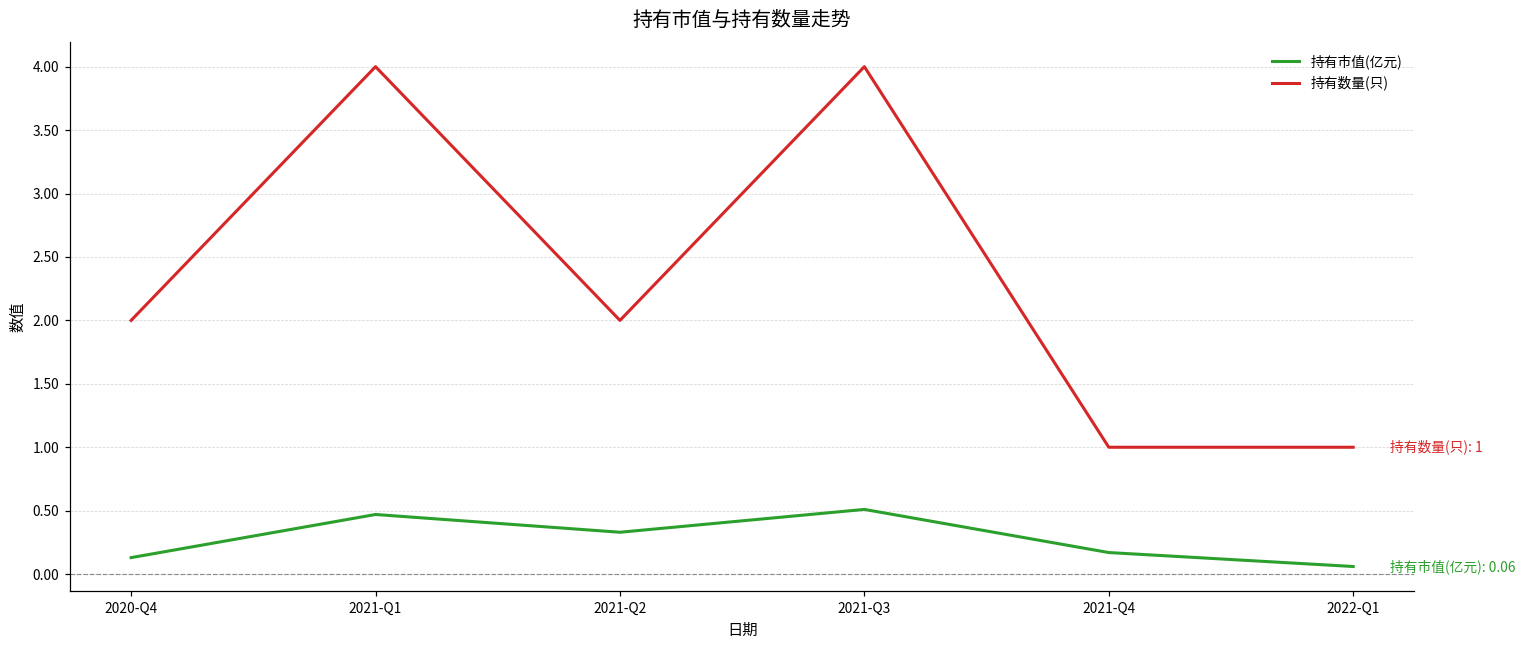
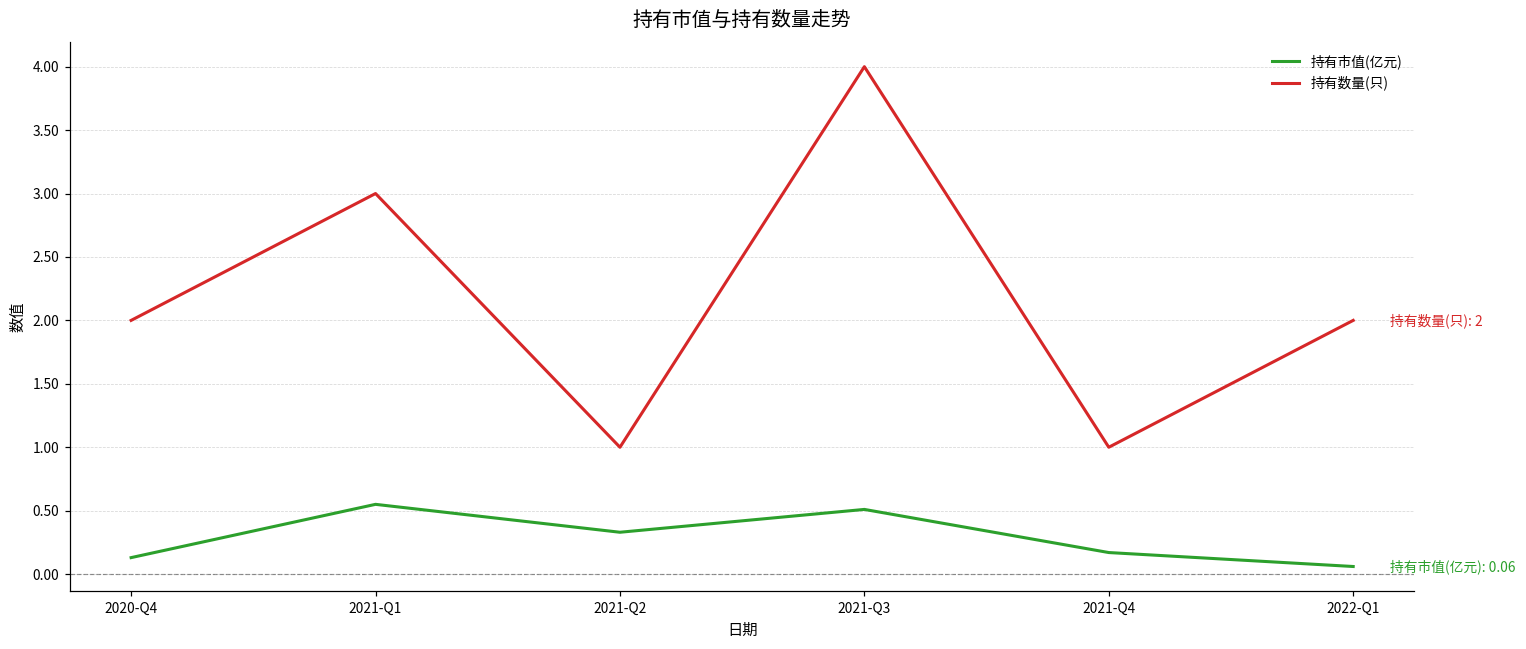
持有市值(亿元), 2021-Q1: 0.47 -> 0.55
持有数量(只), 2021-Q1: 4 -> 3
持有数量(只), 2021-Q2: 2 -> 1
持有数量(只), 2022-Q1: 1 -> 2
